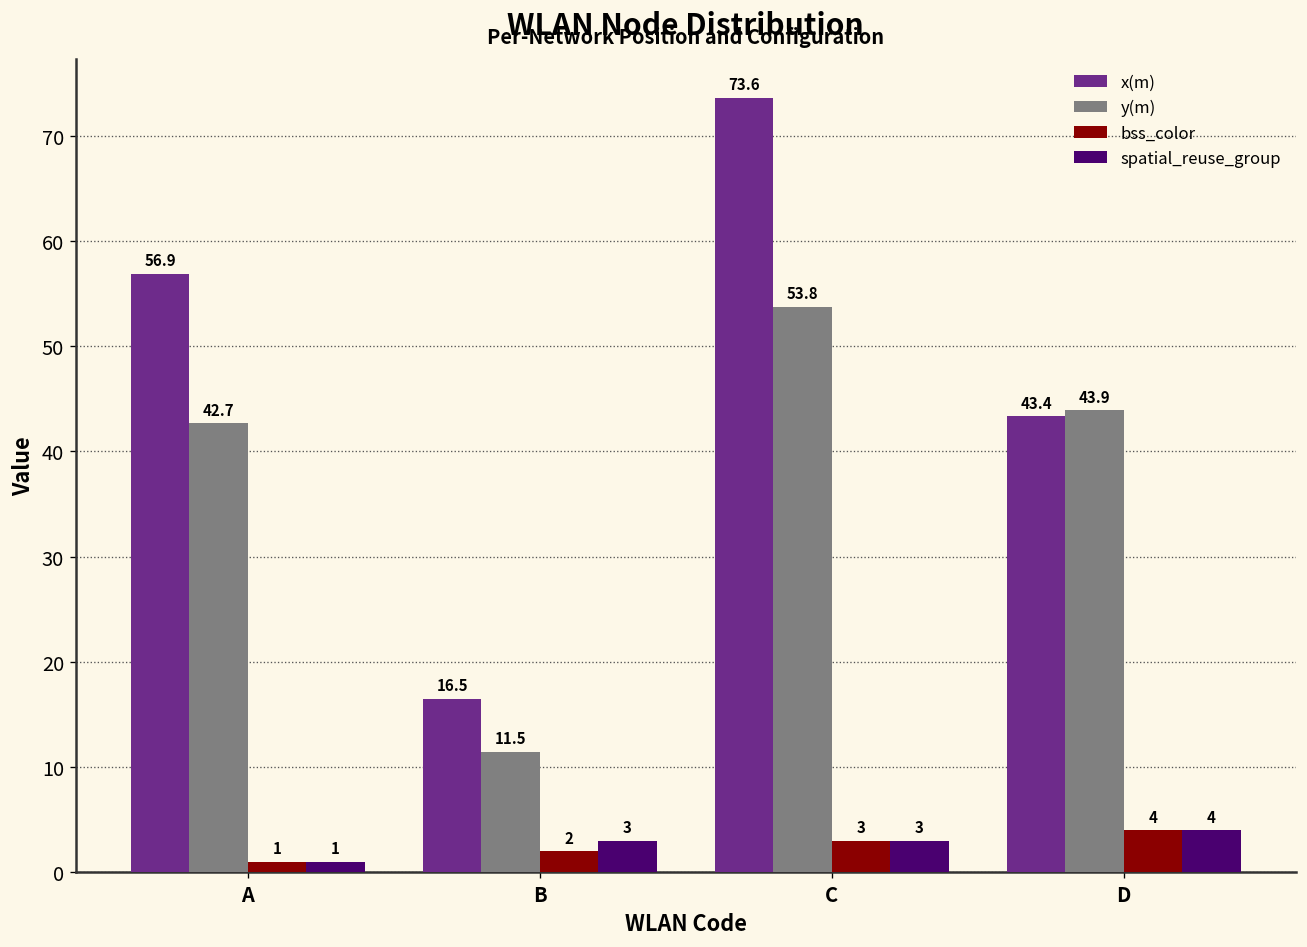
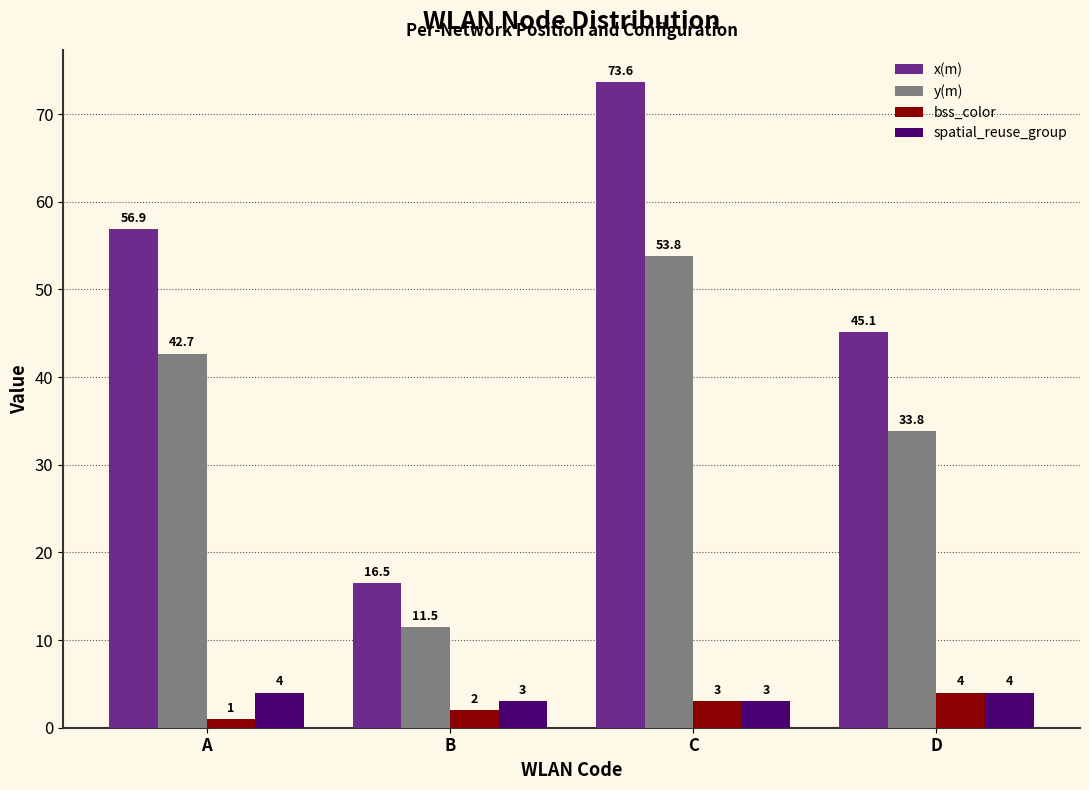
spatial_reuse_group, A: 1 -> 4
x(m), D: 43.4 -> 45.1
y(m), D: 43.9 -> 33.8
